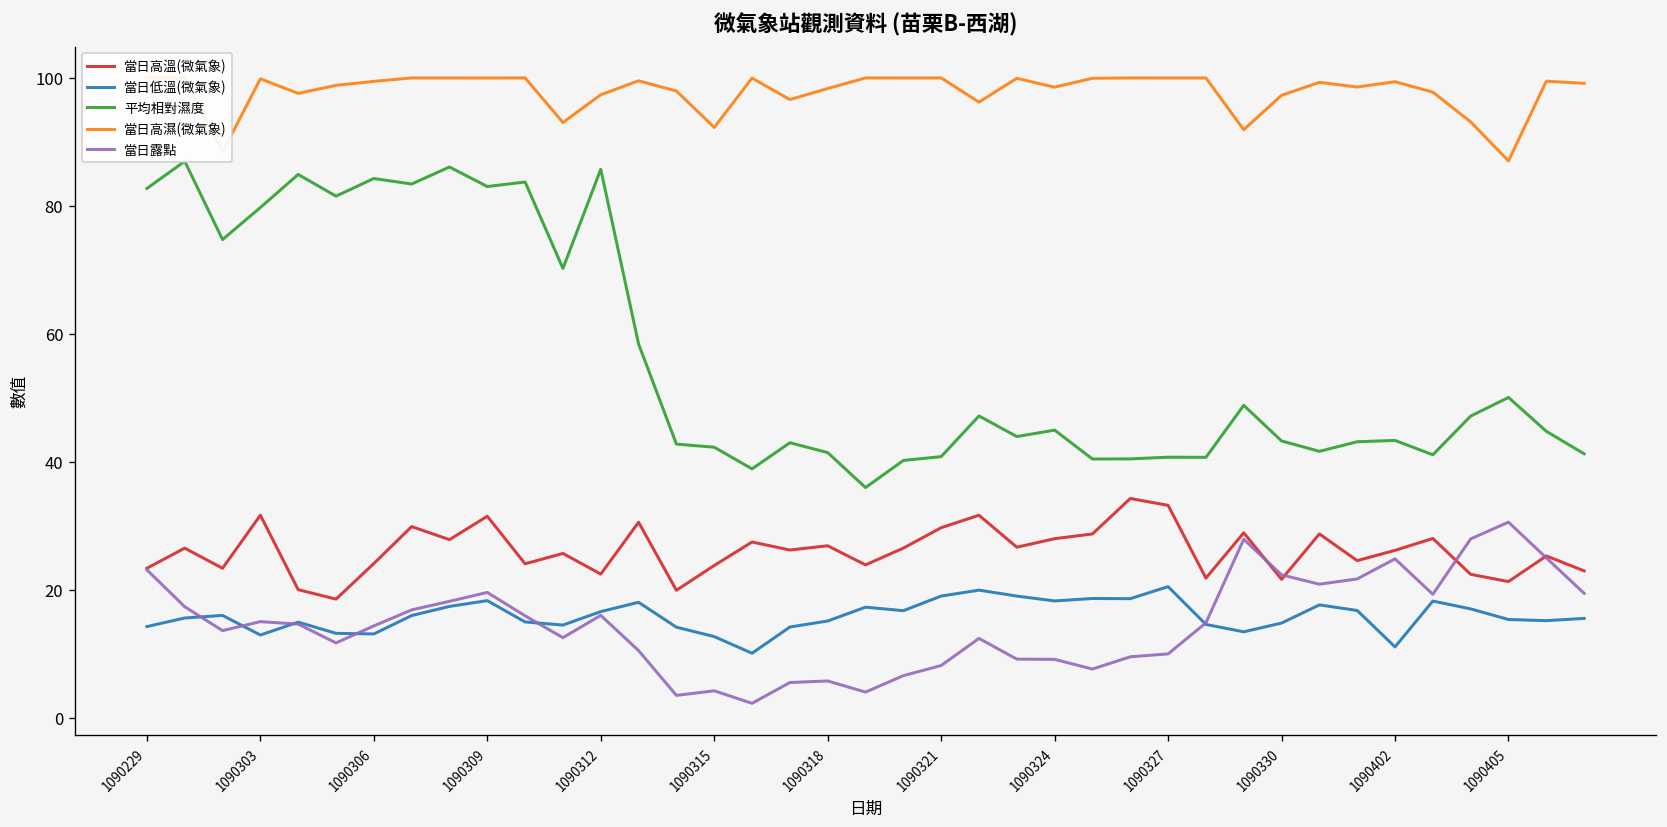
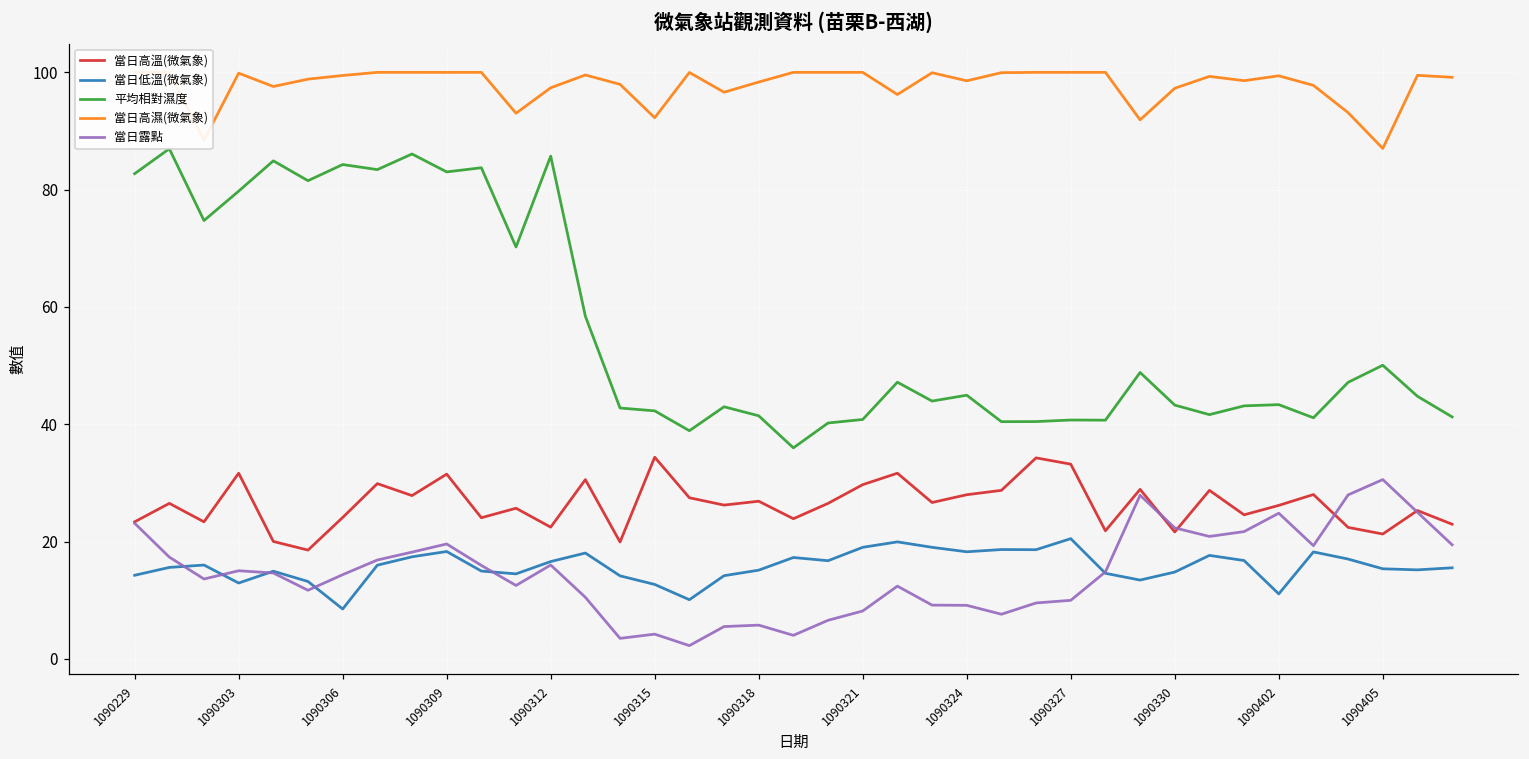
當日低溫(微氣象), 1090306: 13 -> 9
當日高溫(微氣象), 1090315: 24 -> 34
